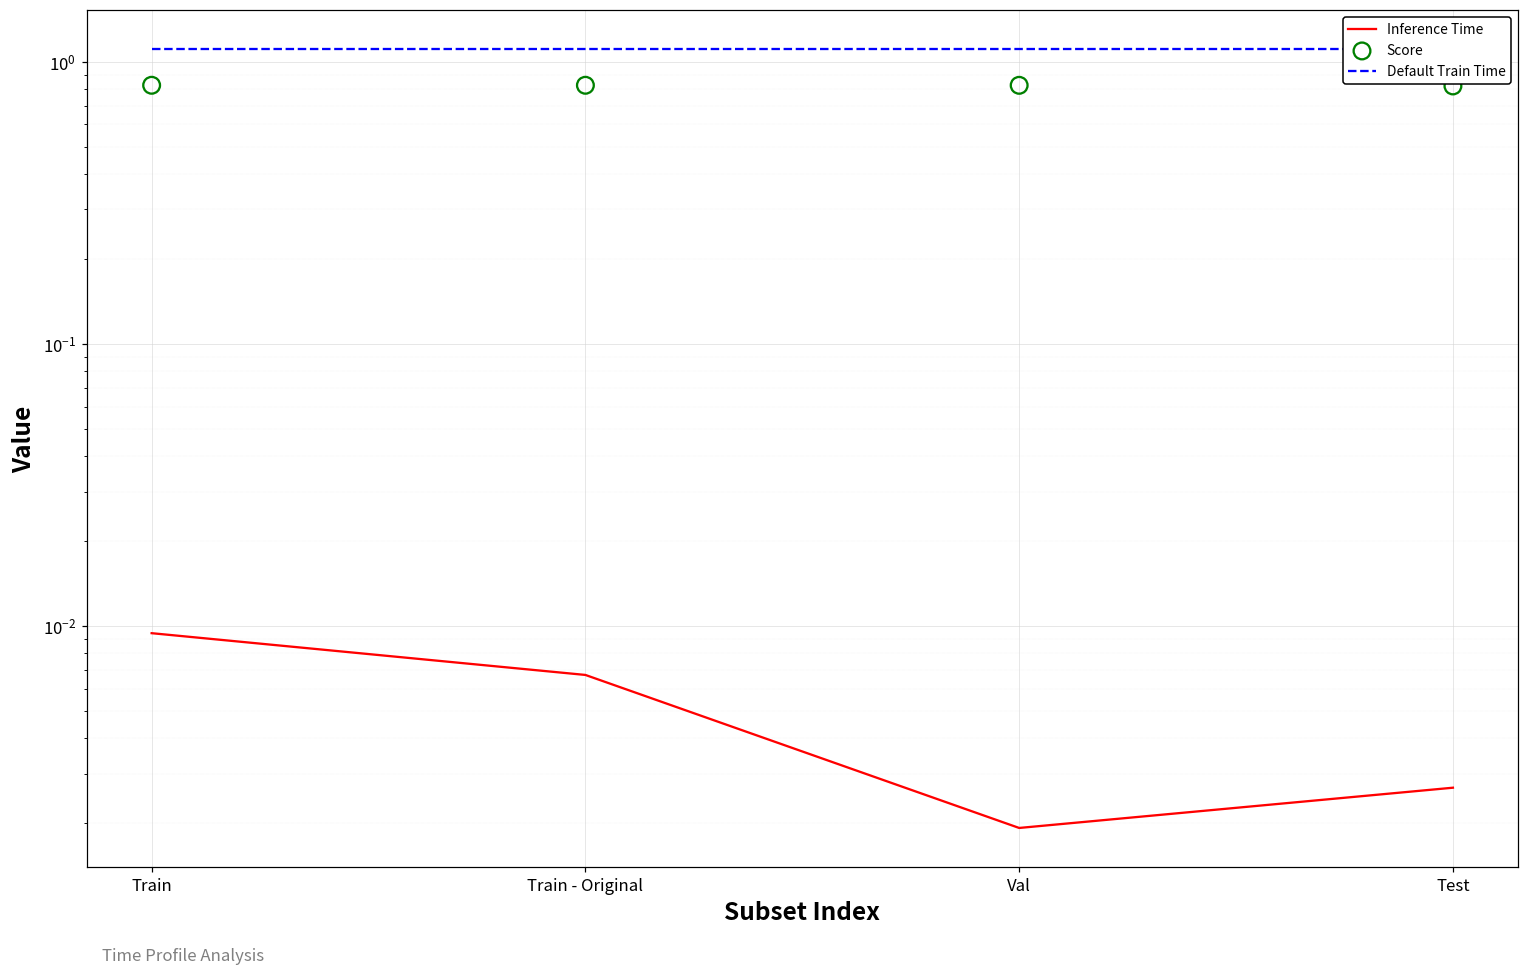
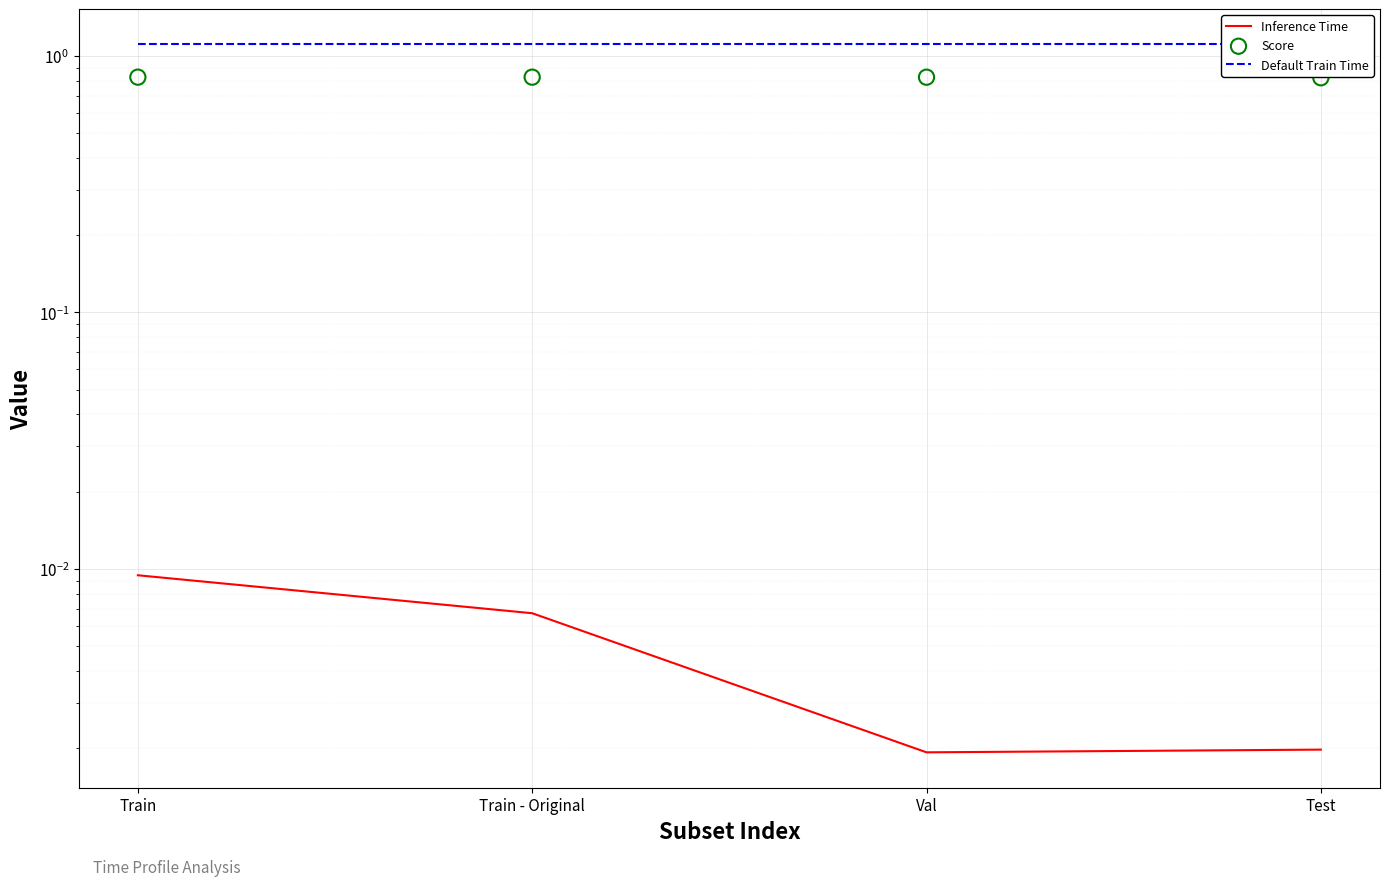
Inference Time, Test: 0.0027 -> 0.0020
